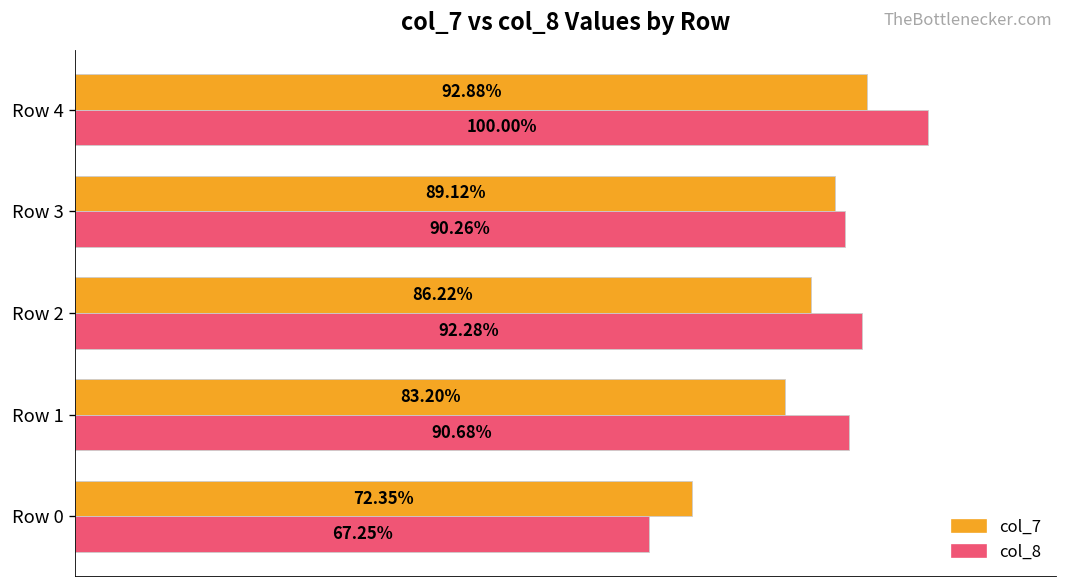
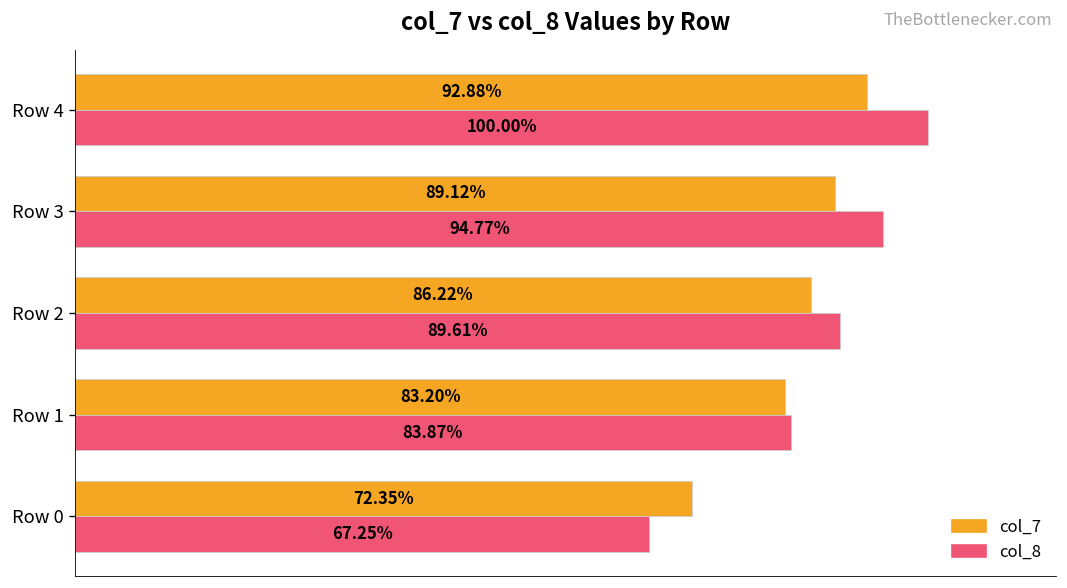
col_8, Row 3: 90.26% -> 94.77%
col_8, Row 2: 92.28% -> 89.61%
col_8, Row 1: 90.68% -> 83.87%
